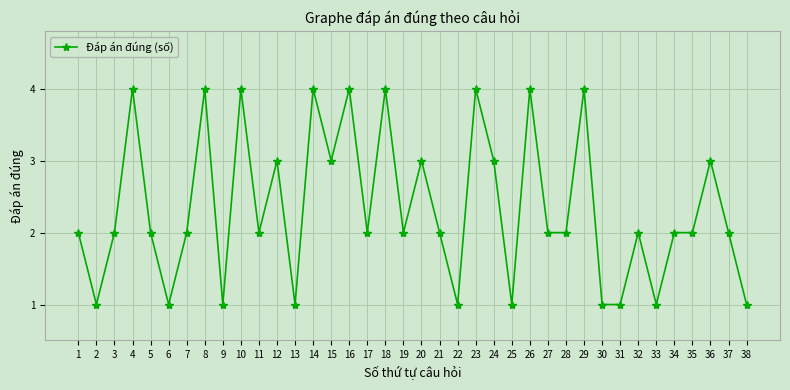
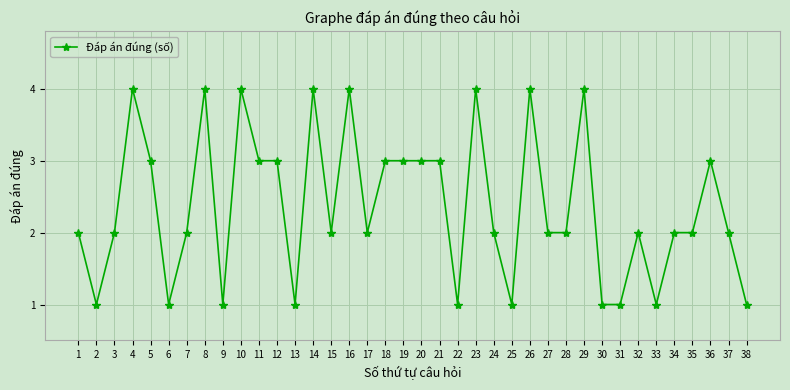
5: 2 -> 3
11: 2 -> 3
15: 3 -> 2
18: 4 -> 3
19: 2 -> 3
21: 2 -> 3
24: 3 -> 2
